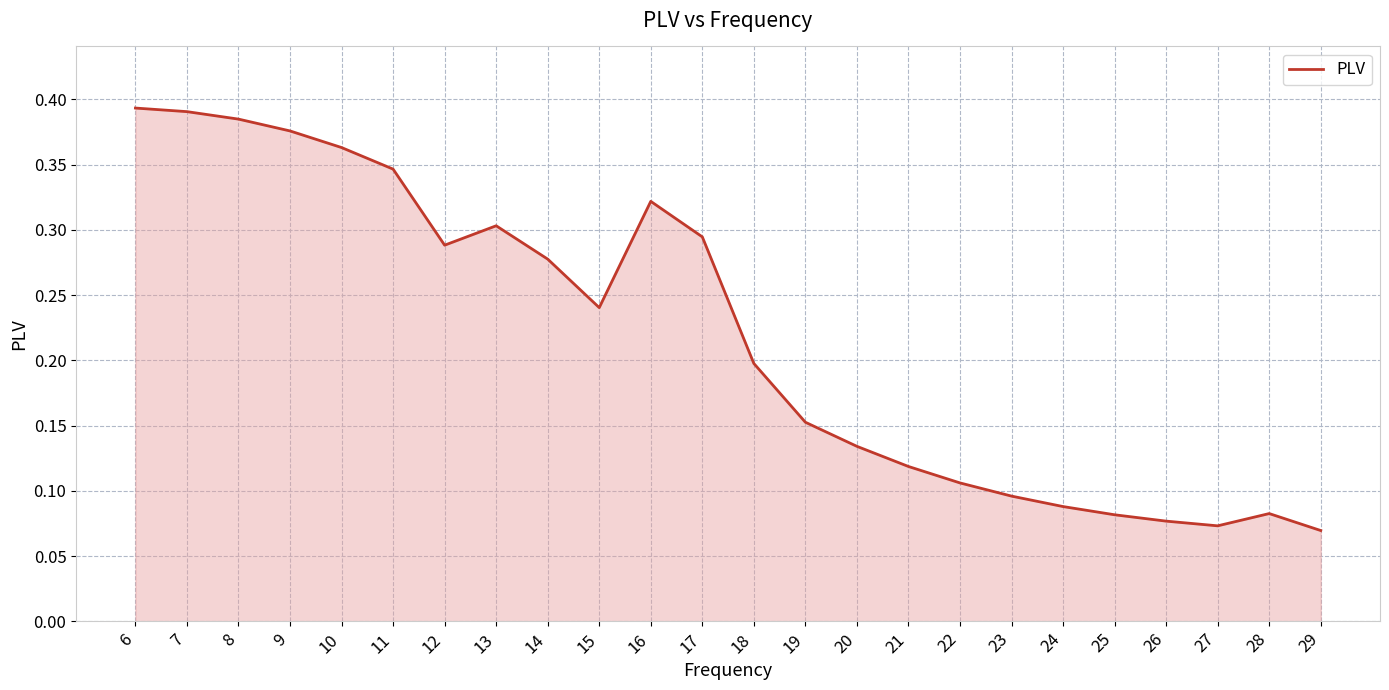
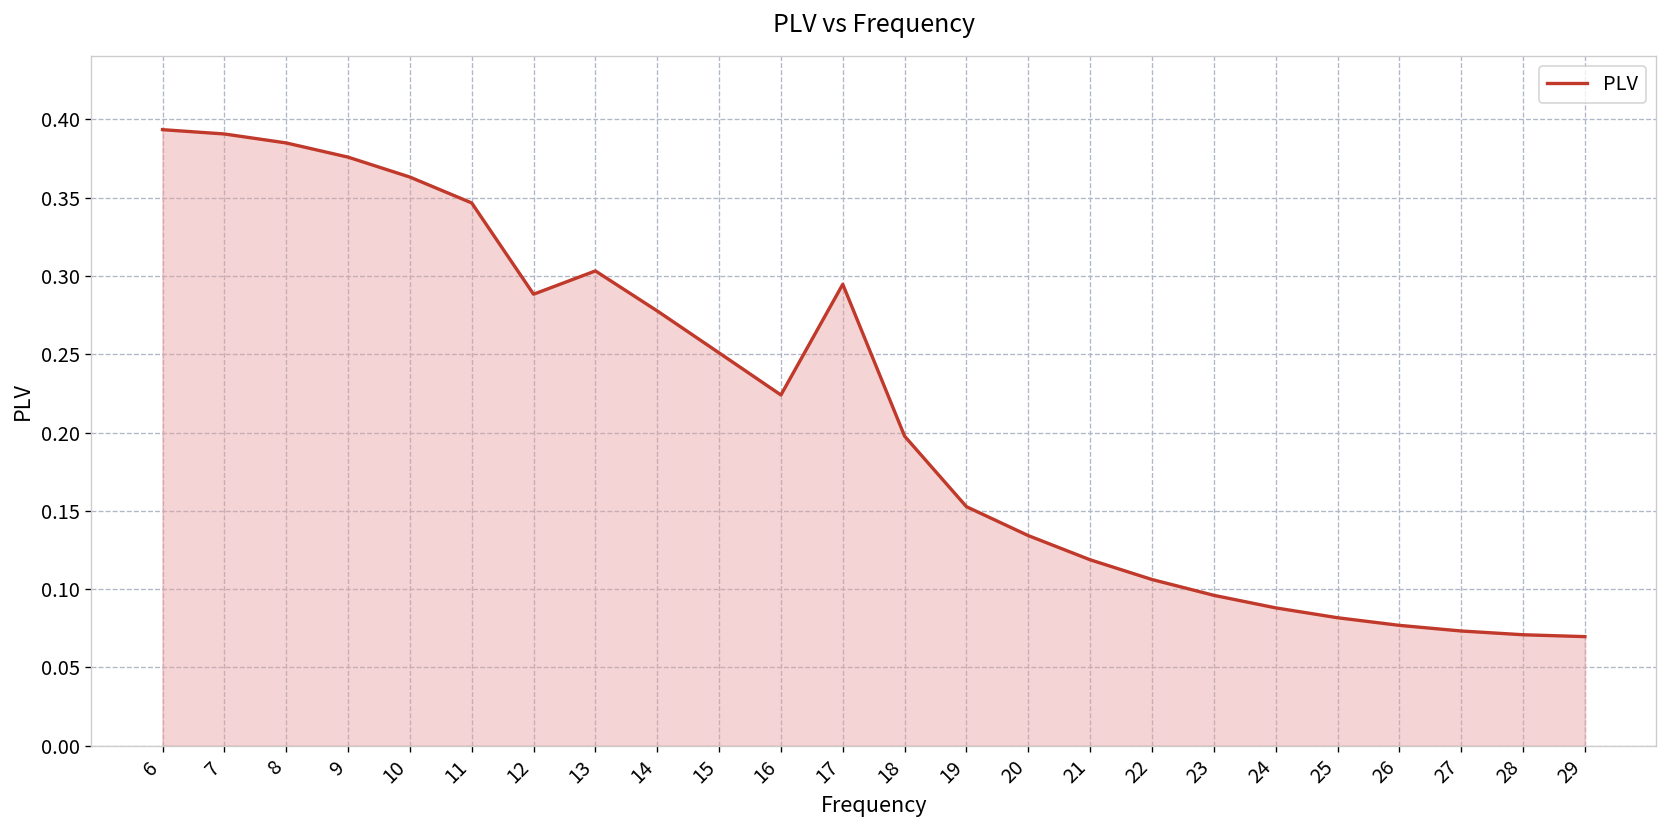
15: 0.240 -> 0.251
16: 0.322 -> 0.224
28: 0.083 -> 0.071
